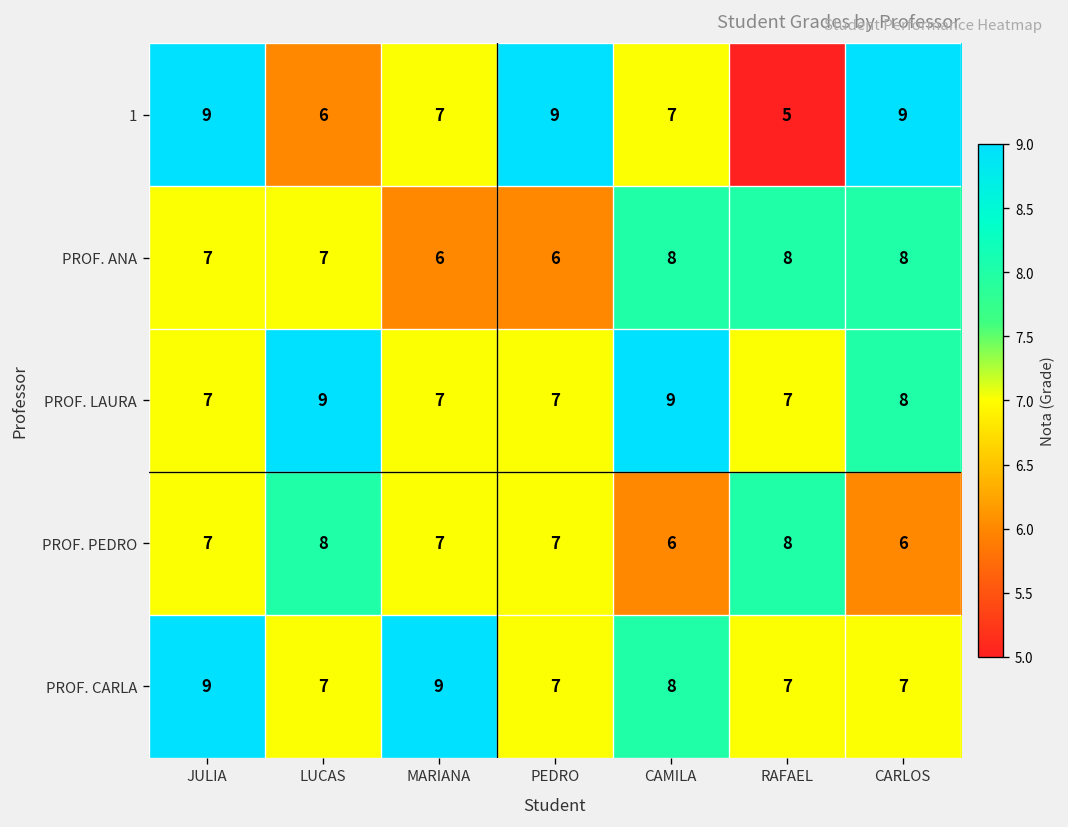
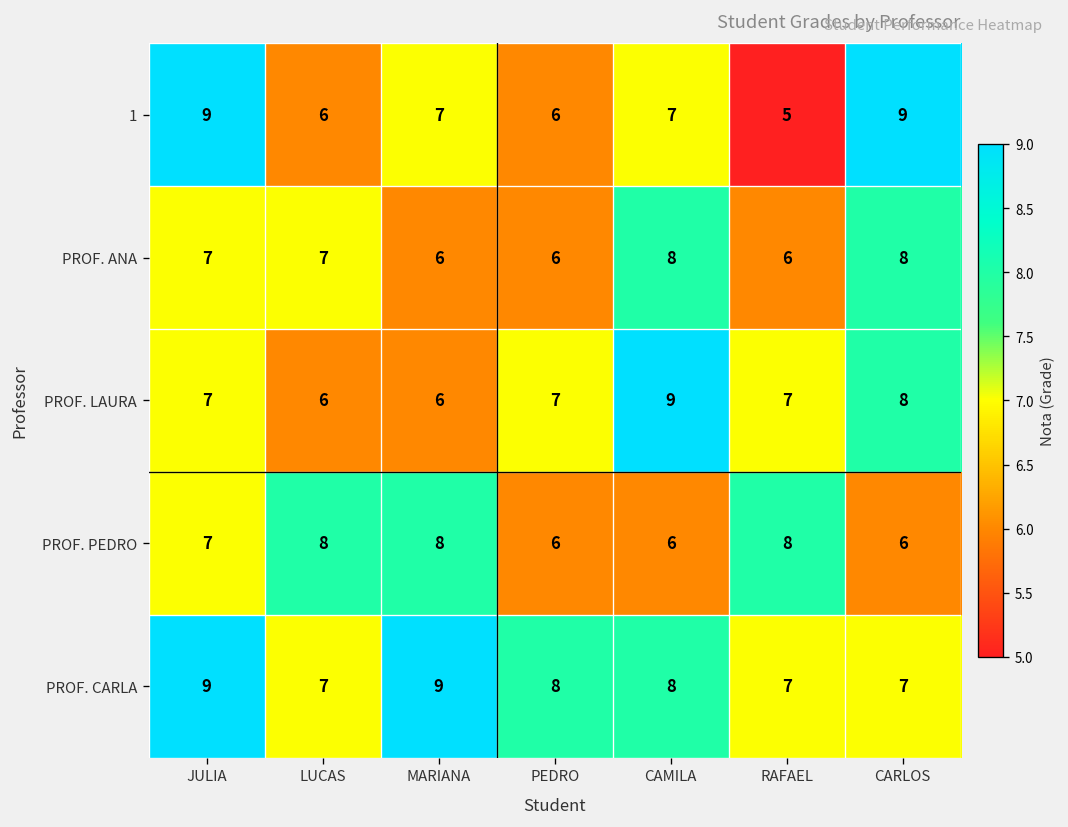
1, PEDRO: 9 -> 6
PROF. ANA, RAFAEL: 8 -> 6
PROF. LAURA, LUCAS: 9 -> 6
PROF. LAURA, MARIANA: 7 -> 6
PROF. PEDRO, MARIANA: 7 -> 8
PROF. PEDRO, PEDRO: 7 -> 6
PROF. CARLA, PEDRO: 7 -> 8
